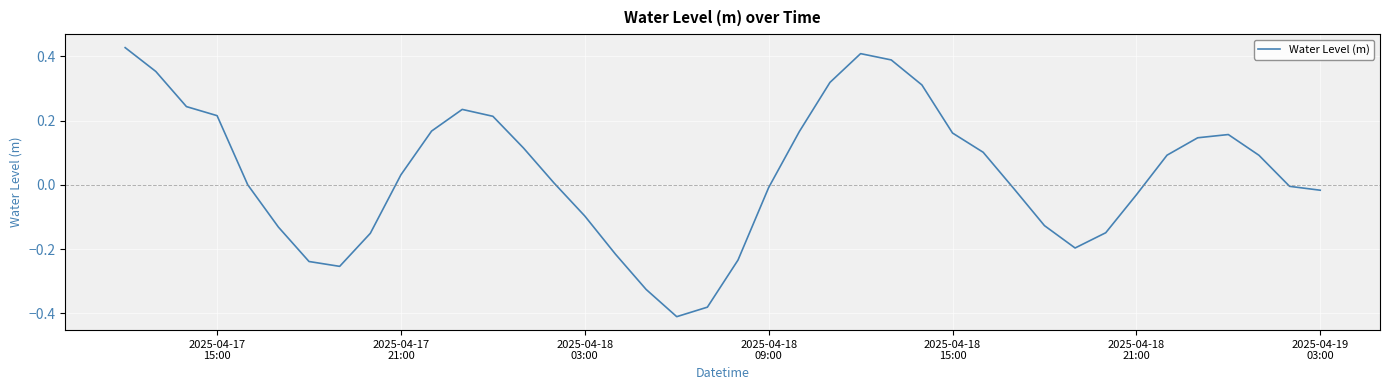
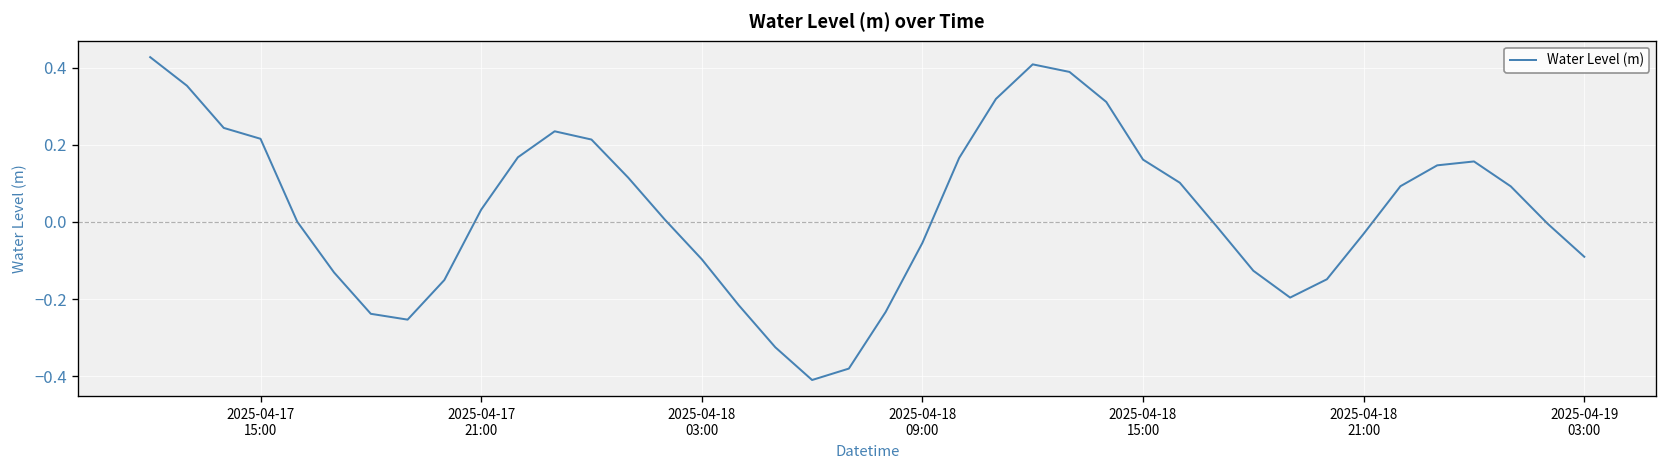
2025-04-18 09:00: -0.01 -> -0.05
2025-04-19 03:00: -0.02 -> -0.09
